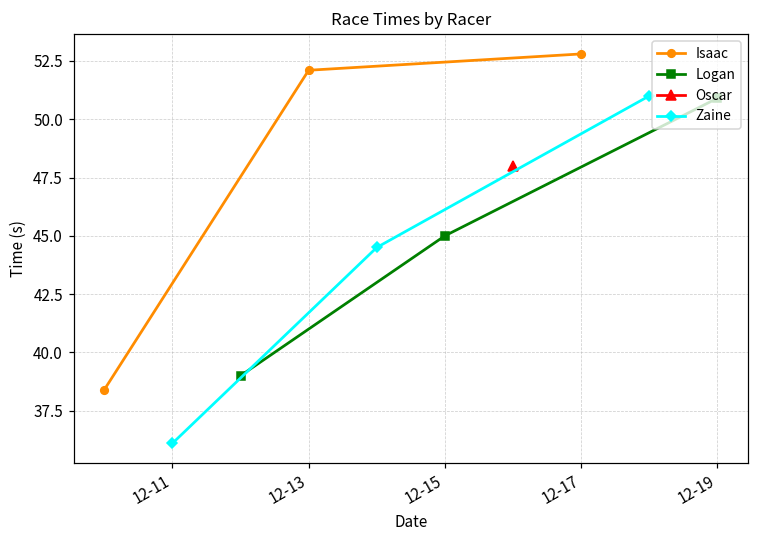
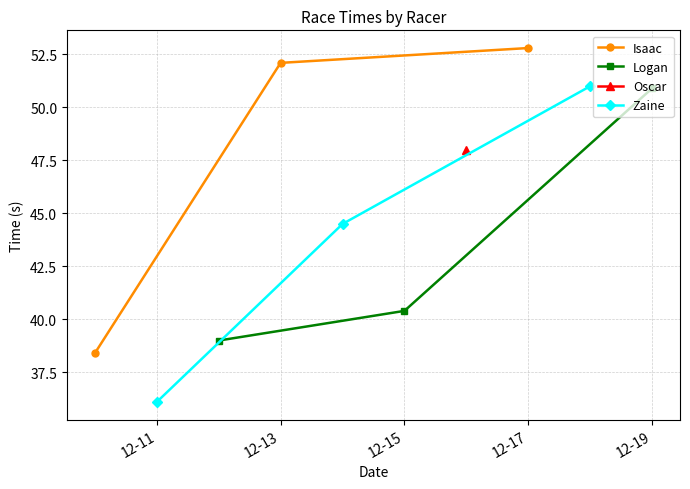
Logan, 12-15: 45.0 -> 40.4
